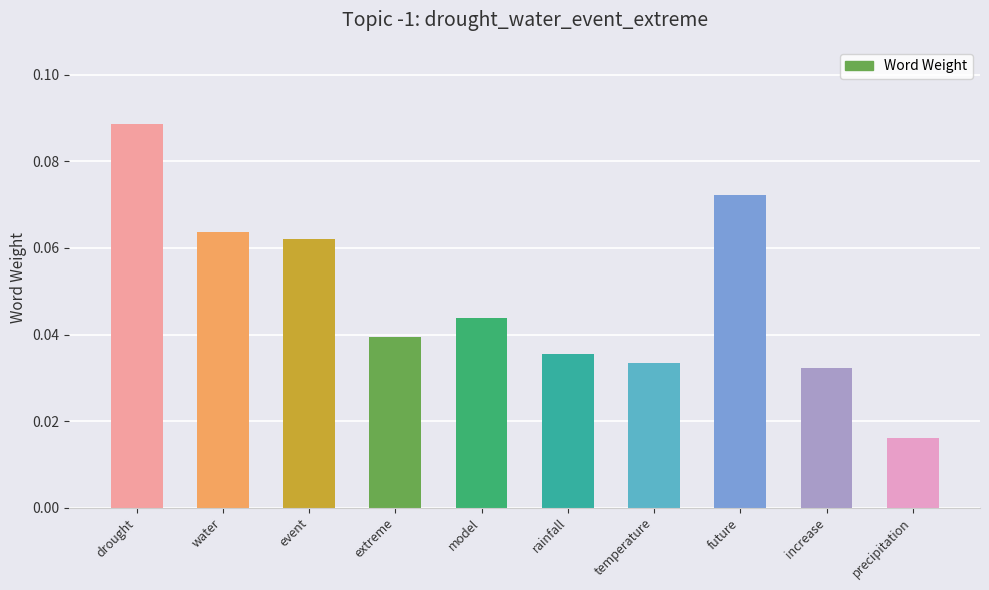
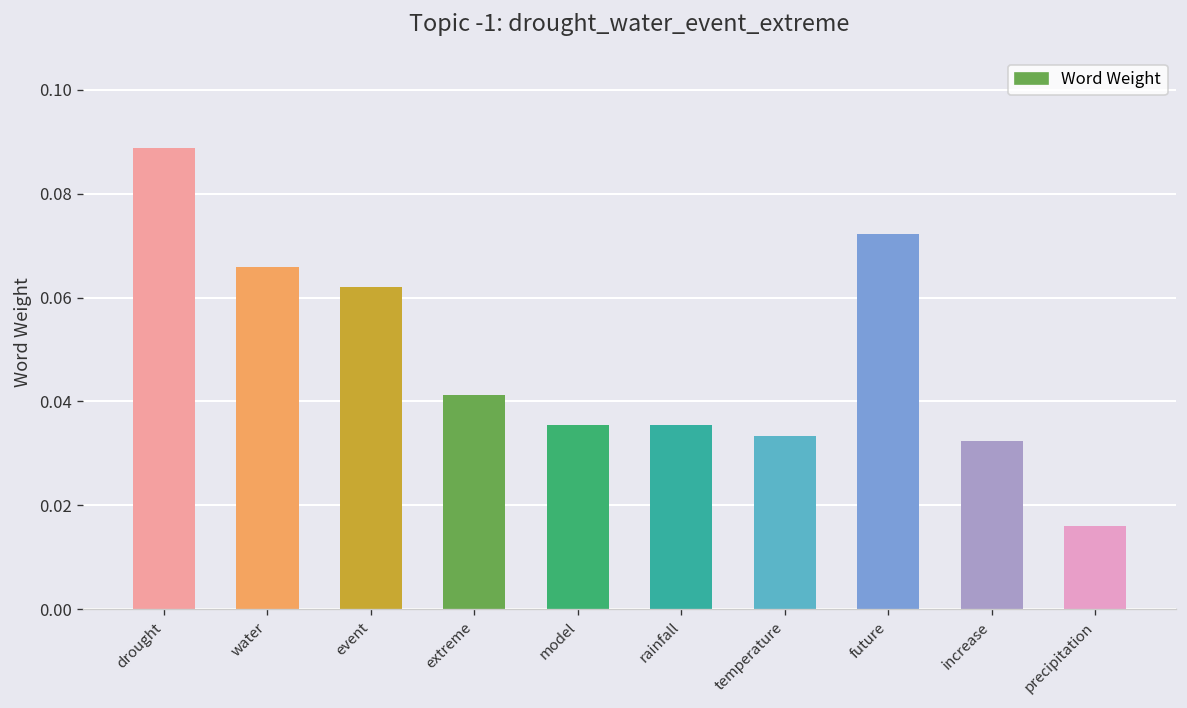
water: 0.064 -> 0.066
extreme: 0.039 -> 0.041
model: 0.044 -> 0.035
